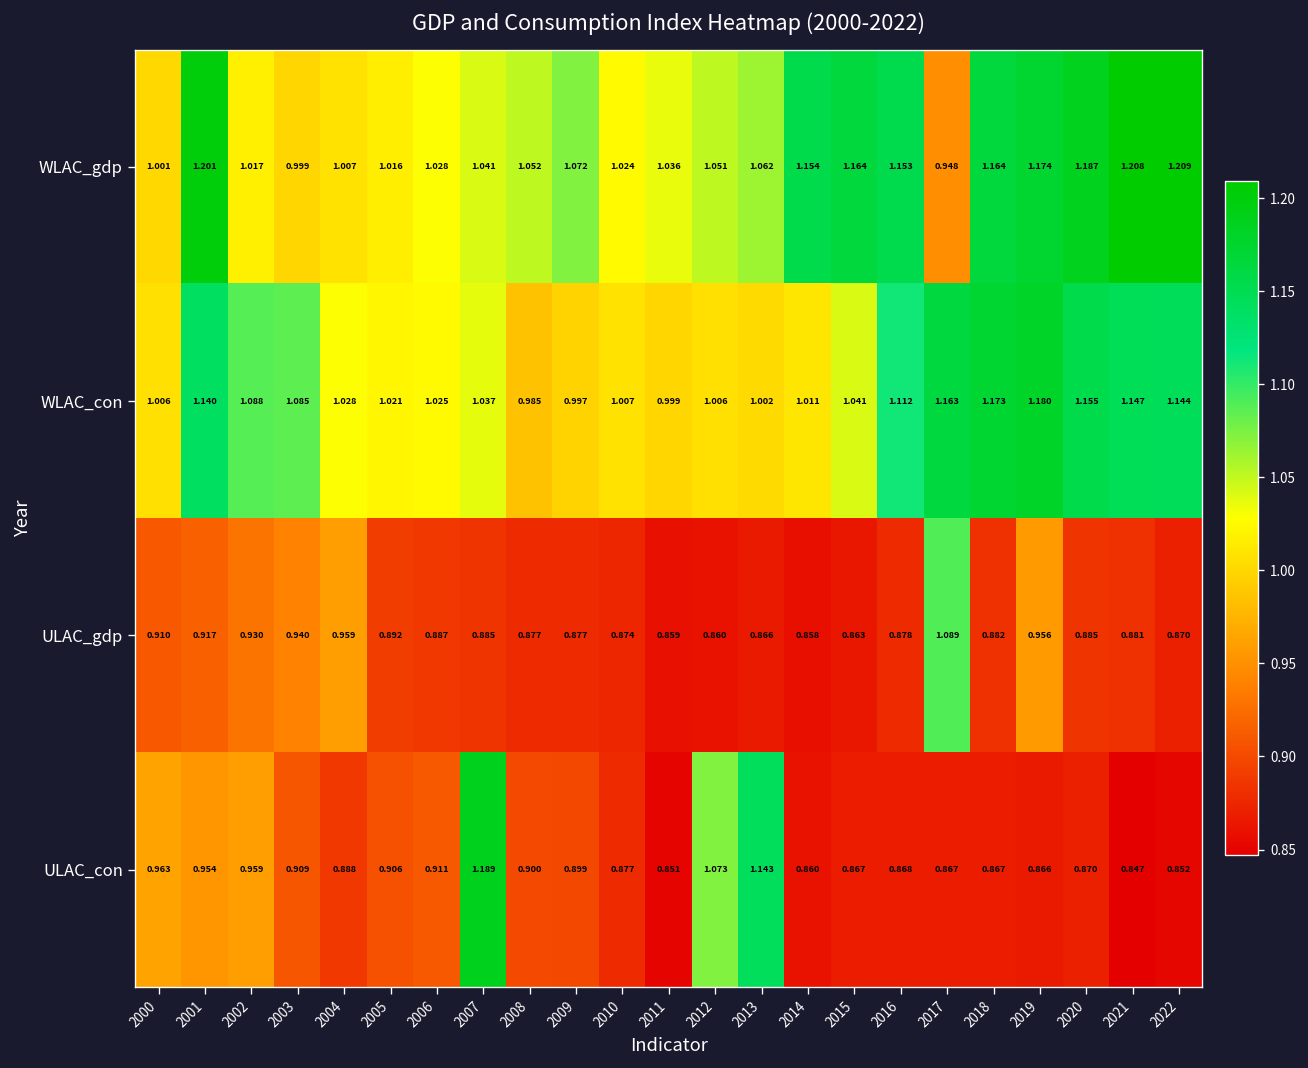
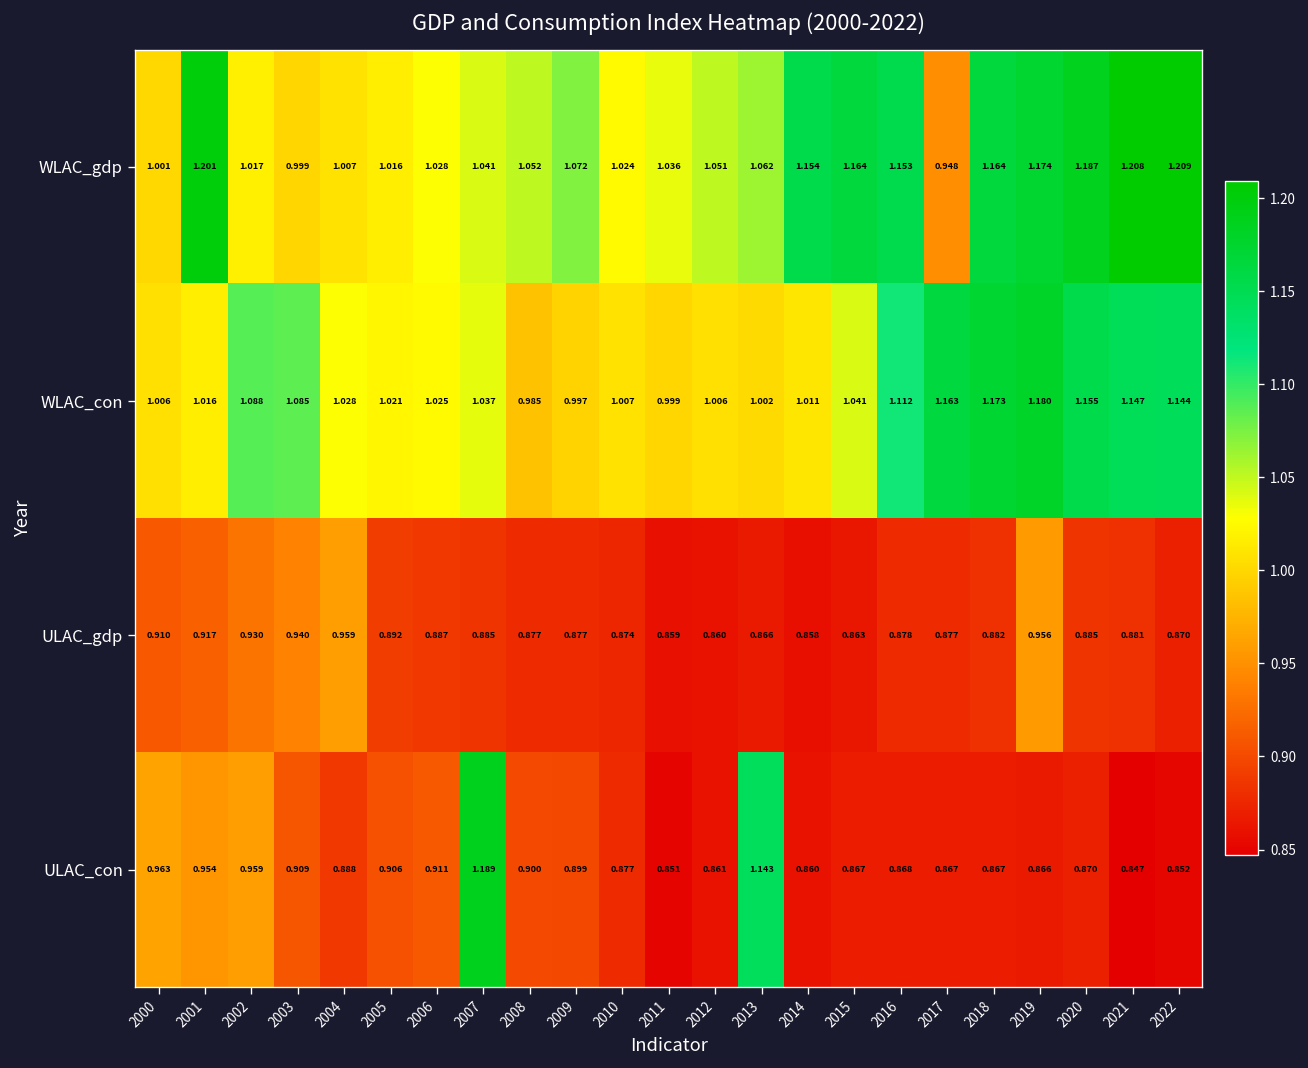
WLAC_con, 2001: 1.140 -> 1.016
ULAC_gdp, 2017: 1.089 -> 0.877
ULAC_con, 2012: 1.073 -> 0.861
